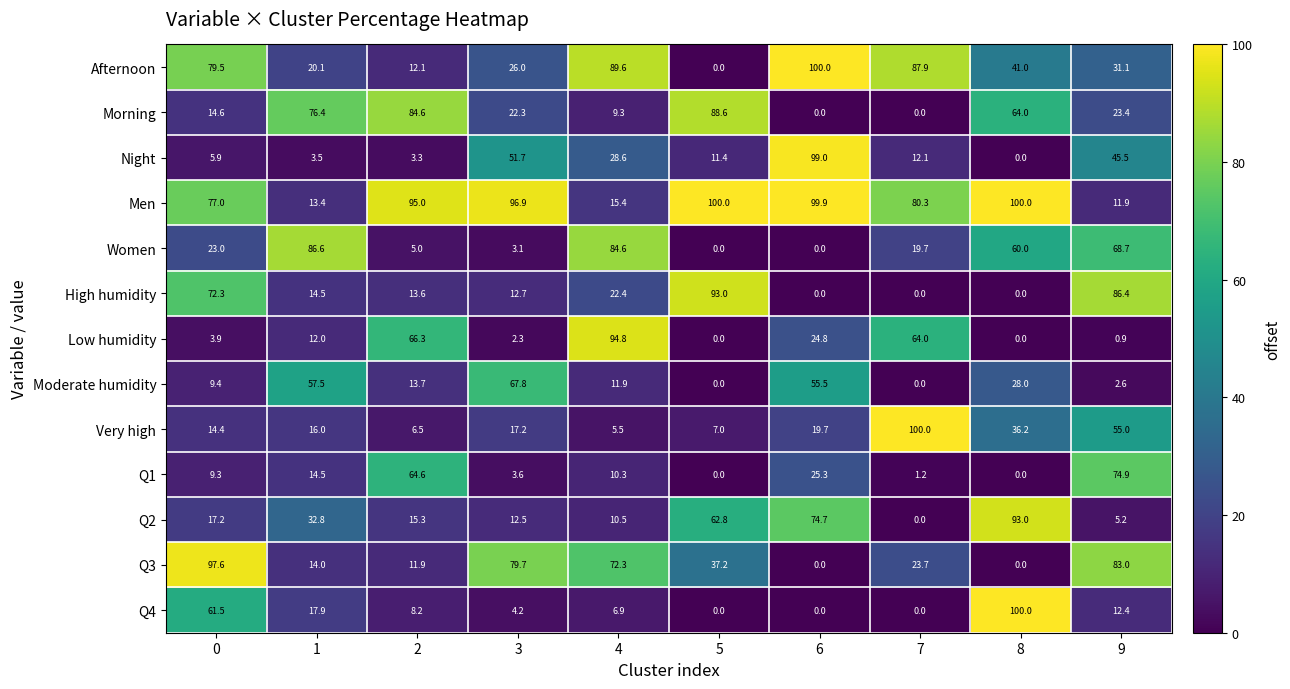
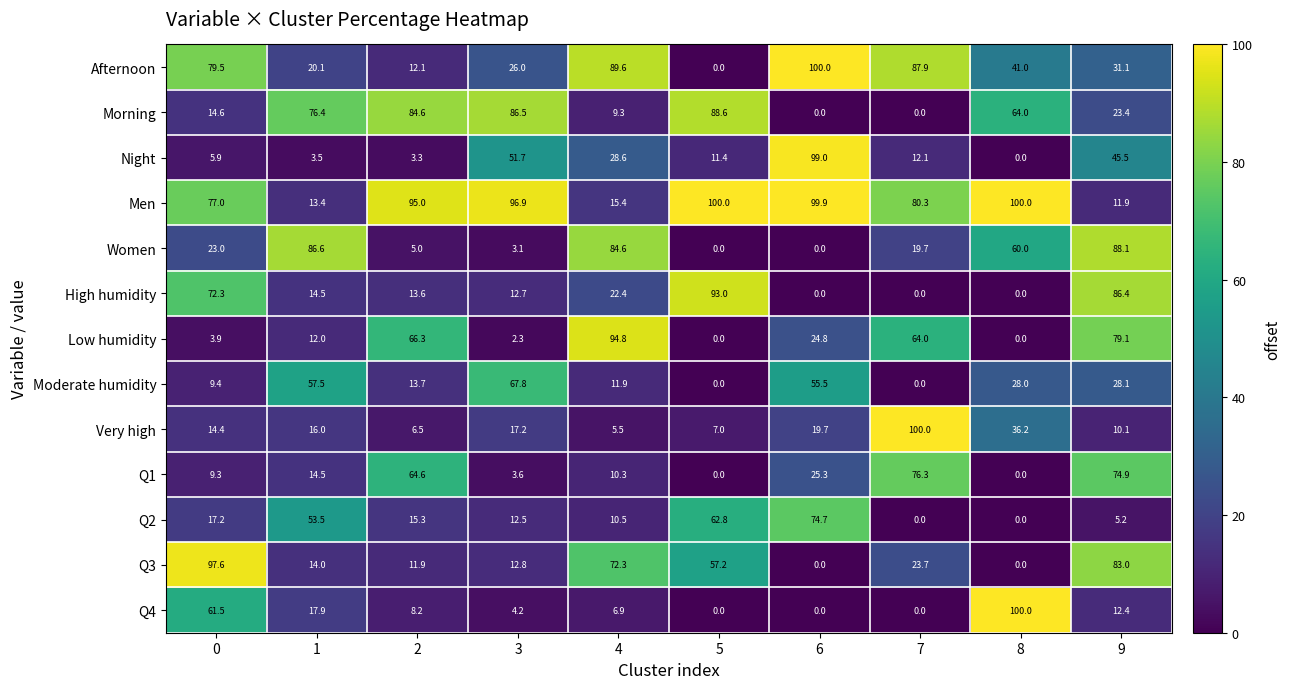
Morning, 3: 22.3 -> 86.5
Women, 9: 68.7 -> 88.1
Low humidity, 9: 0.9 -> 79.1
Moderate humidity, 9: 2.6 -> 28.1
Very high, 9: 55.0 -> 10.1
Q1, 7: 1.2 -> 76.3
Q2, 1: 32.8 -> 53.5
Q2, 8: 93.0 -> 0.0
Q3, 3: 79.7 -> 12.8
Q3, 5: 37.2 -> 57.2
